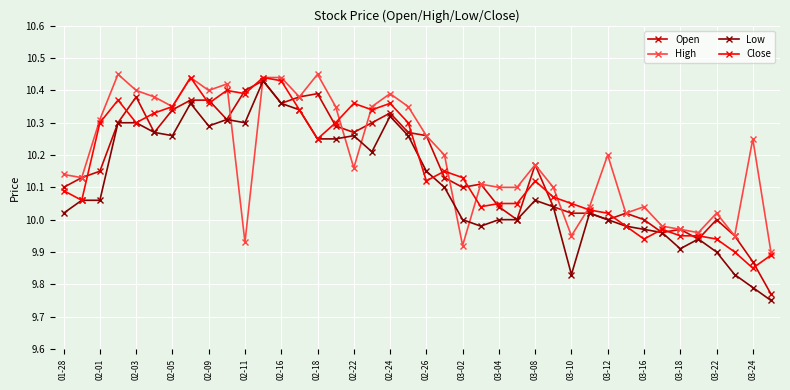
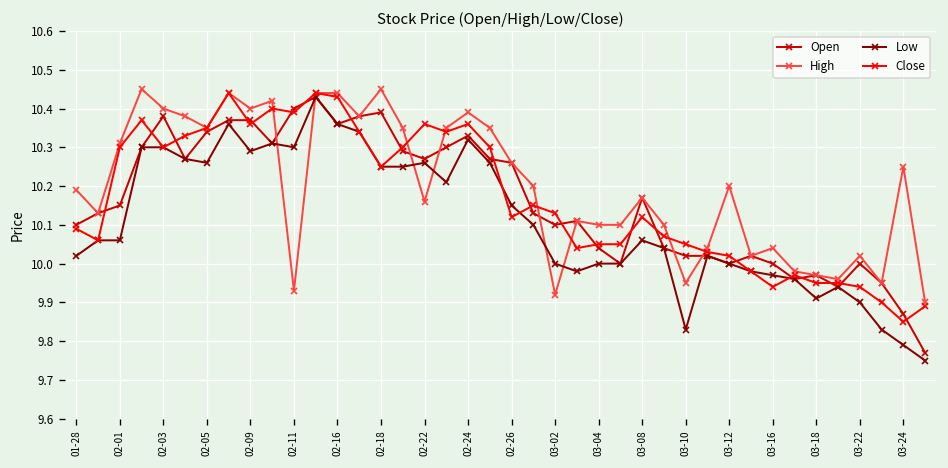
High, 01-28: 10.14 -> 10.19
